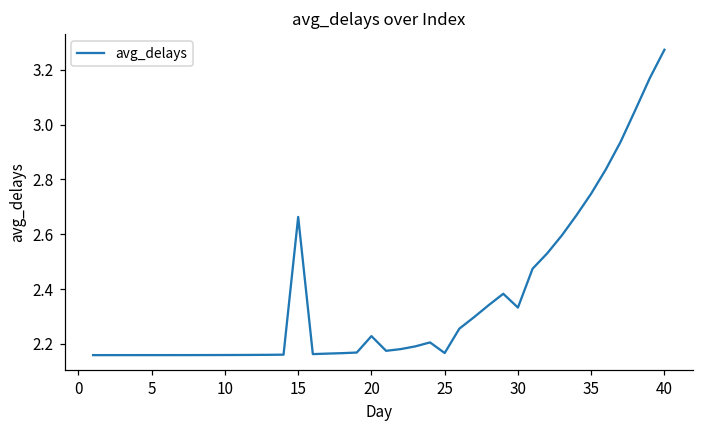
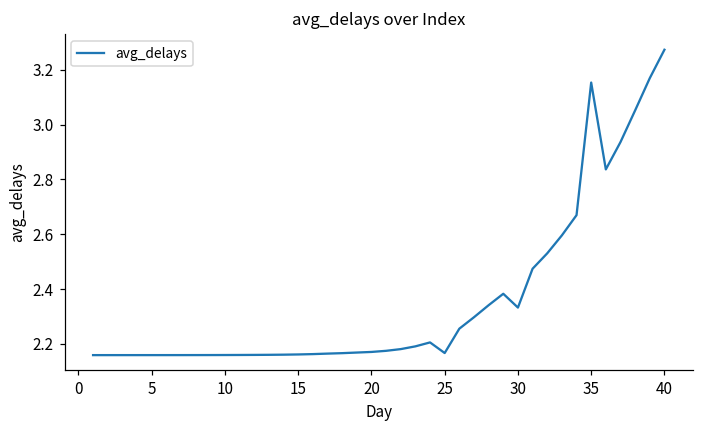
15: 2.66 -> 2.16
20: 2.23 -> 2.17
35: 2.75 -> 3.15
